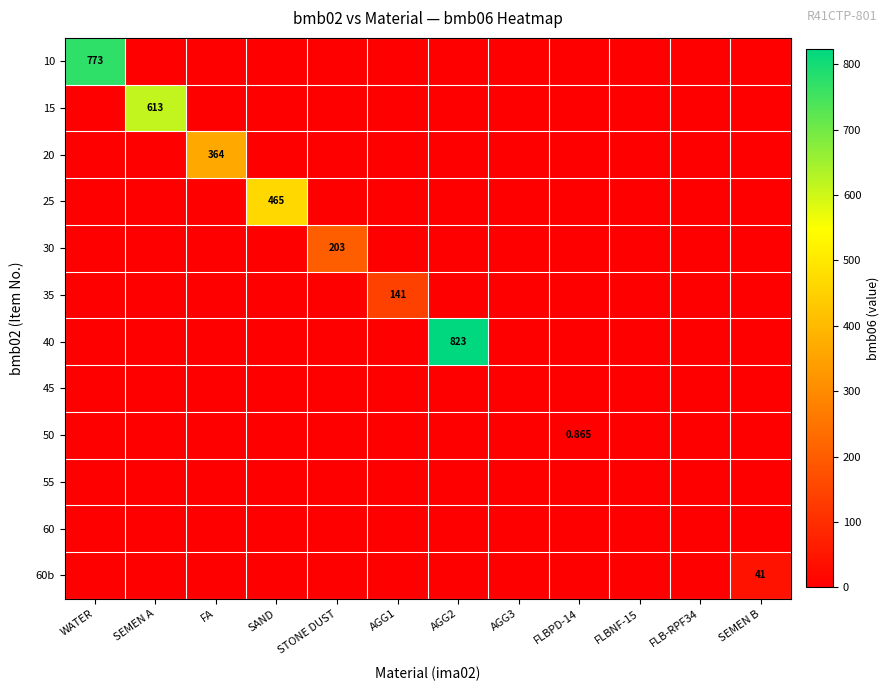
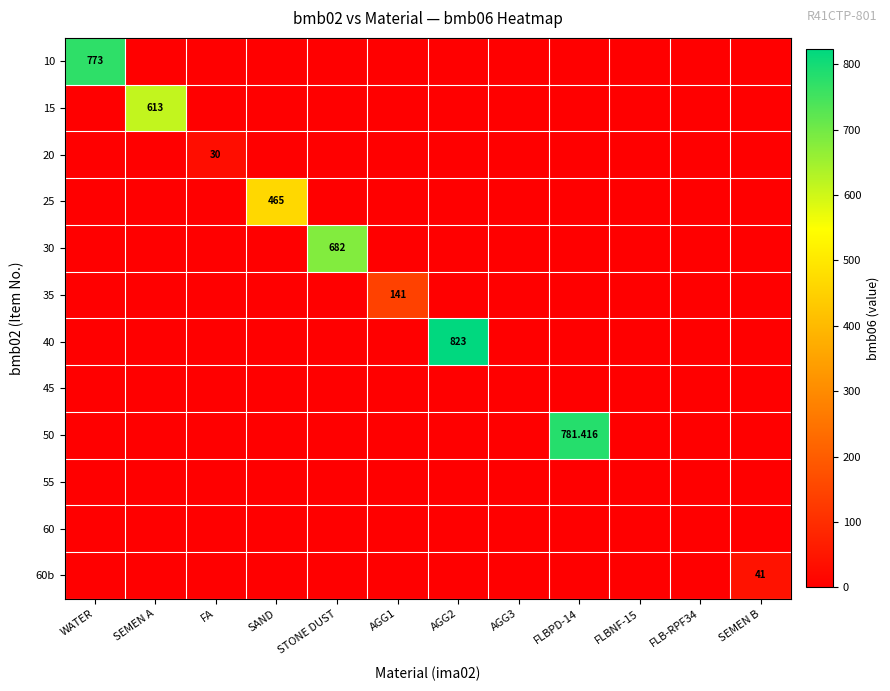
20, FA: 364 -> 30
30, STONE DUST: 203 -> 682
50, FLBPD-14: 0.865 -> 781.416
